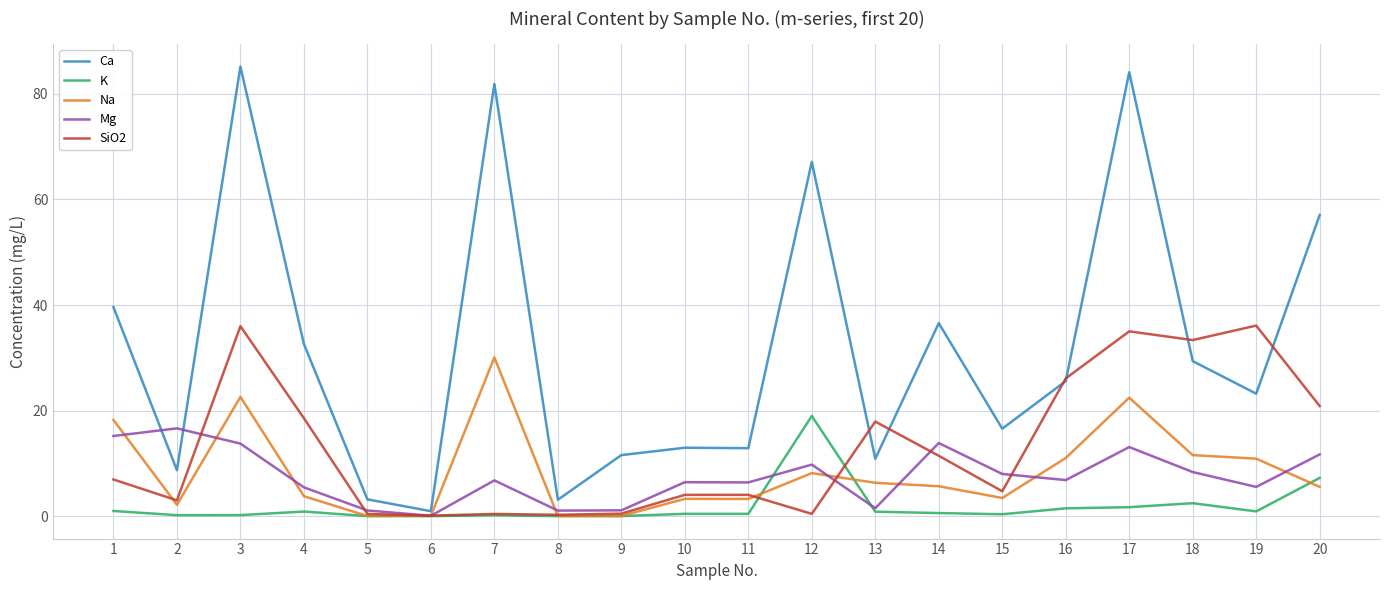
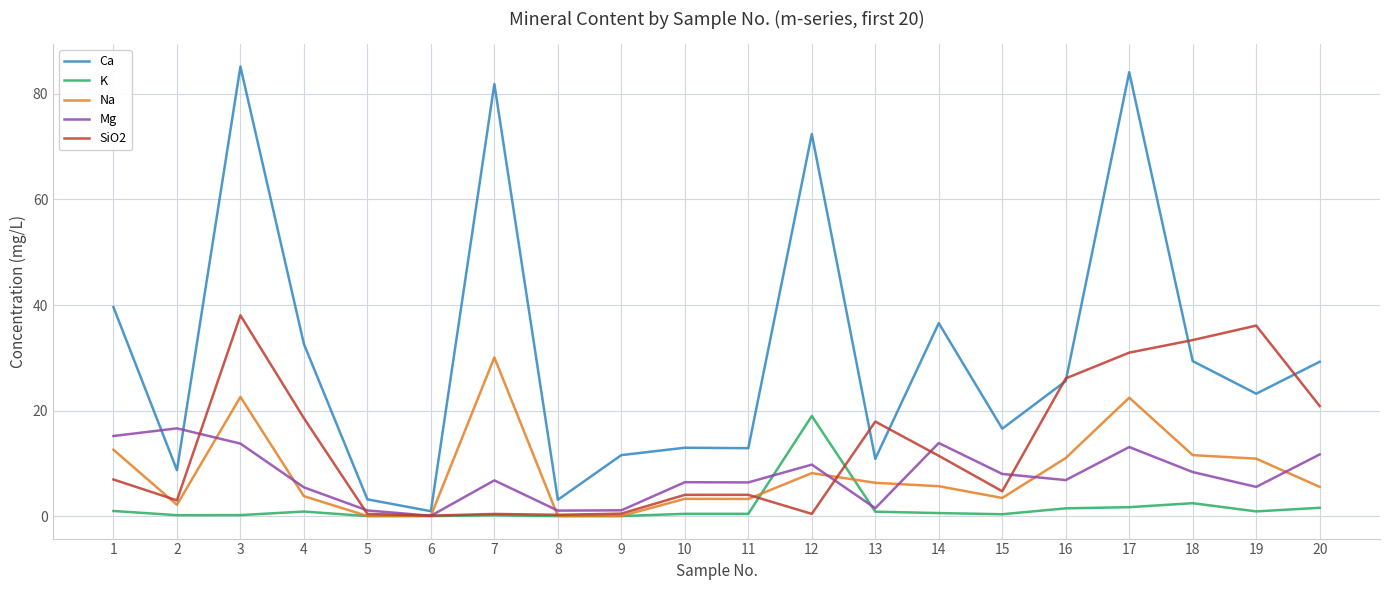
Na, 1: 18 -> 13
SiO2, 3: 36 -> 38
Ca, 12: 67 -> 72
SiO2, 17: 35 -> 31
Ca, 20: 57 -> 29
K, 20: 7 -> 2
